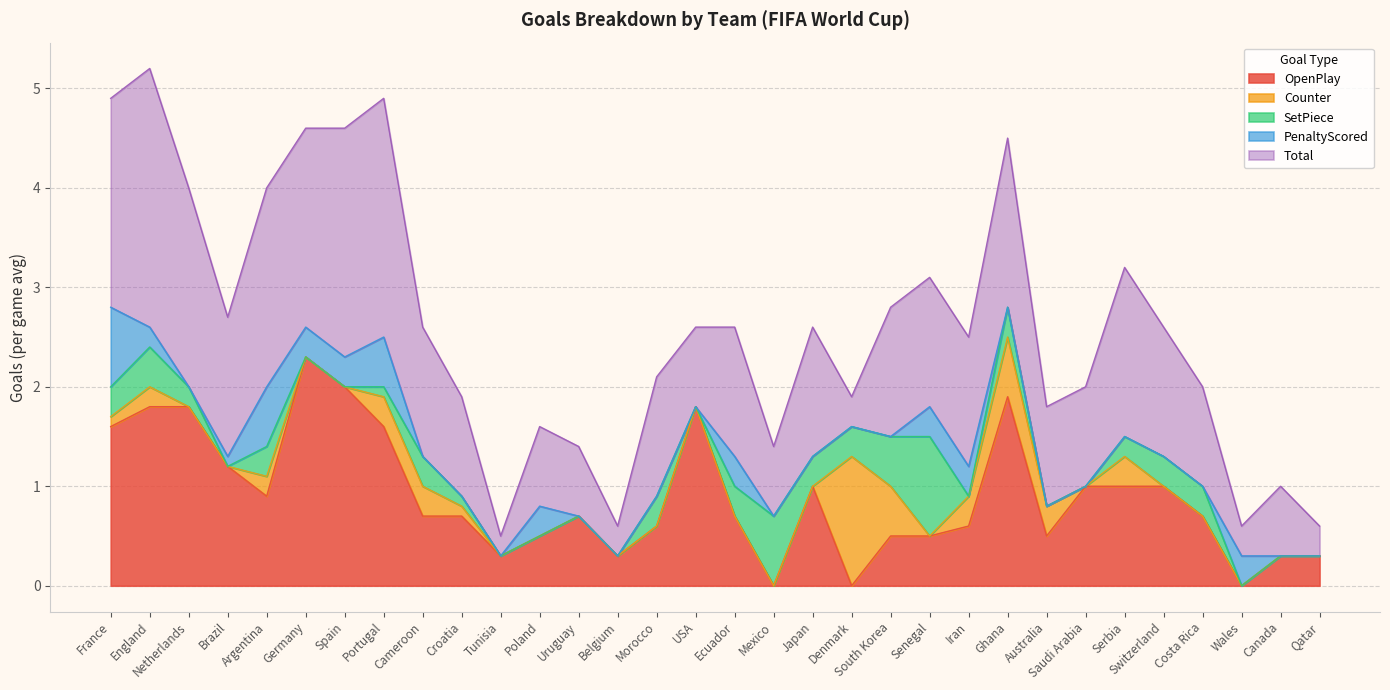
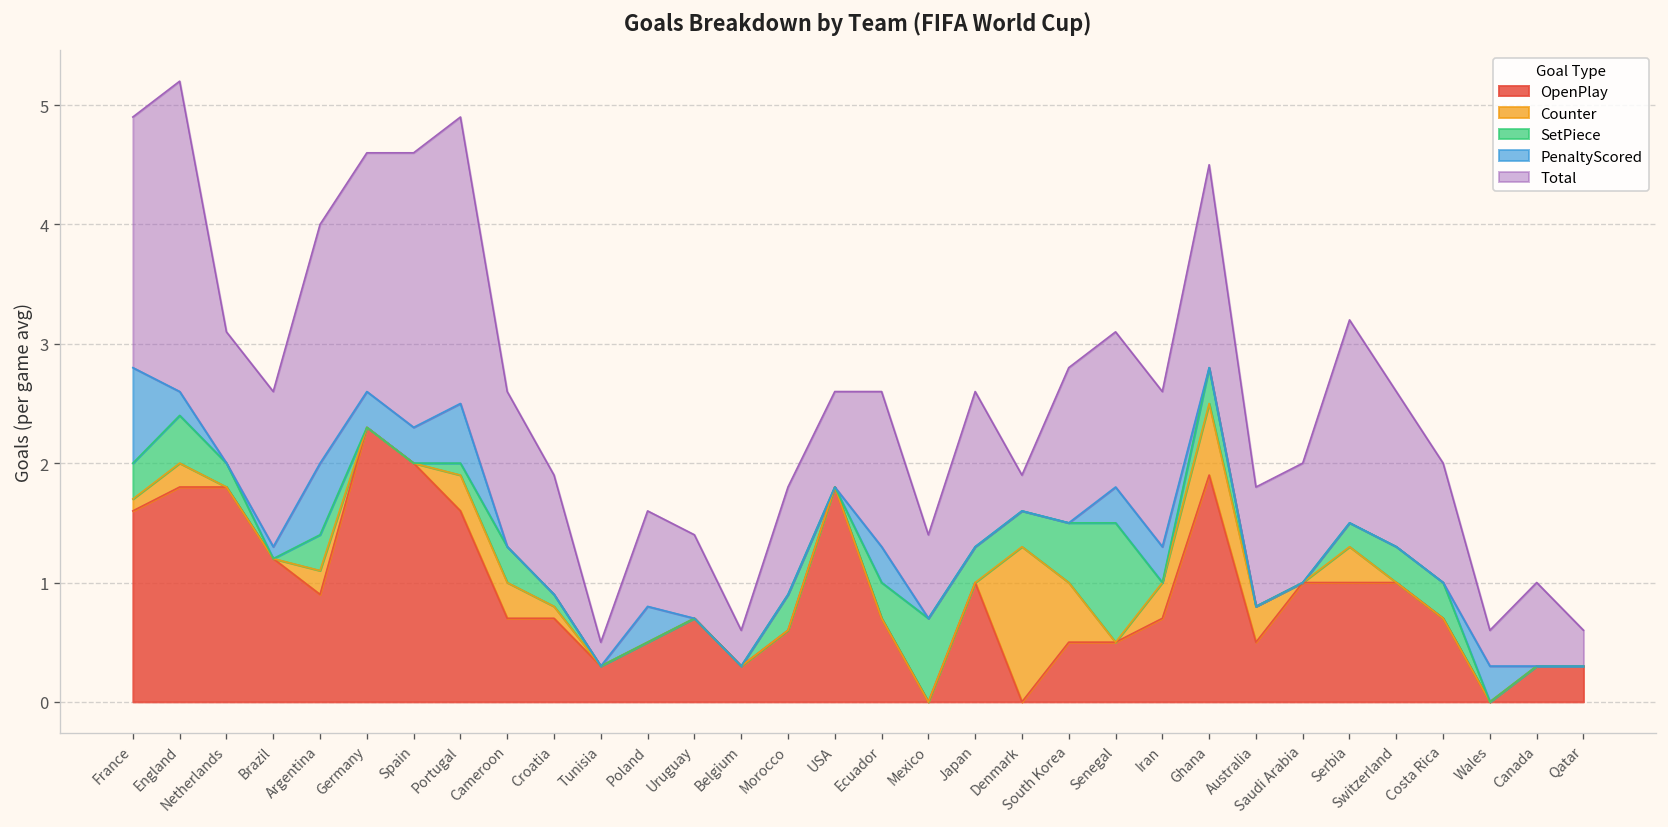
Total, Netherlands: 2.0 -> 1.1
Total, Brazil: 1.4 -> 1.3
Total, Morocco: 1.2 -> 0.9
OpenPlay, Iran: 0.6 -> 0.7
